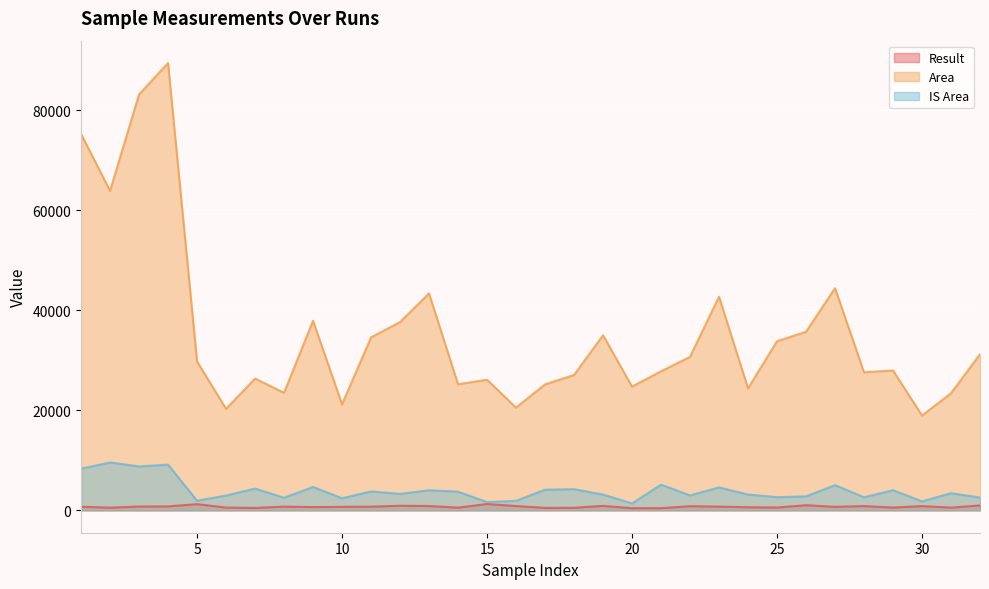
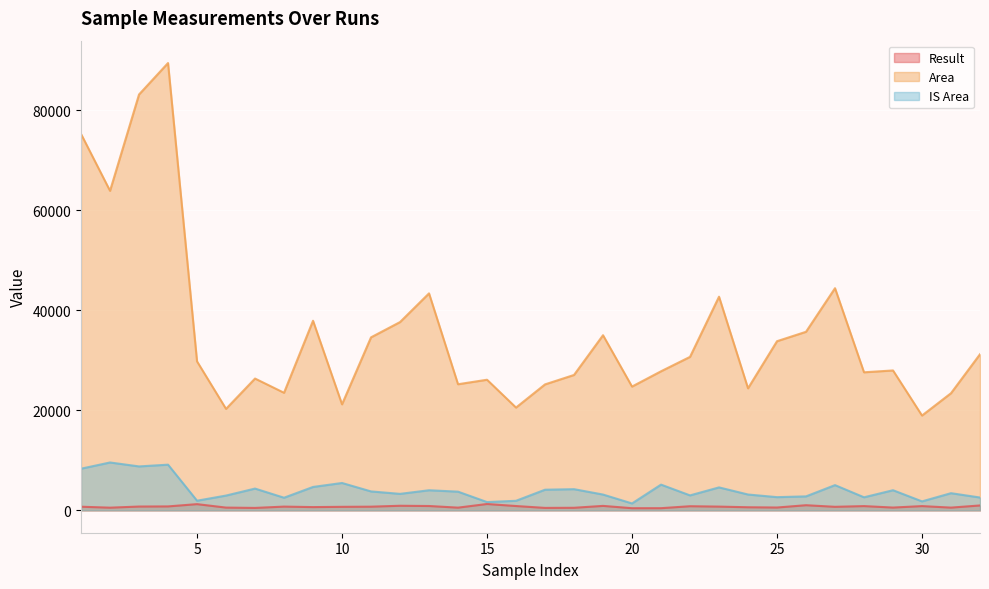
IS Area, 10: 2000 -> 5000
